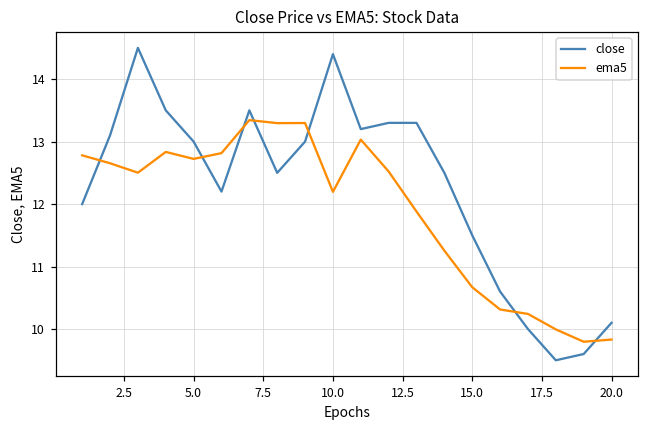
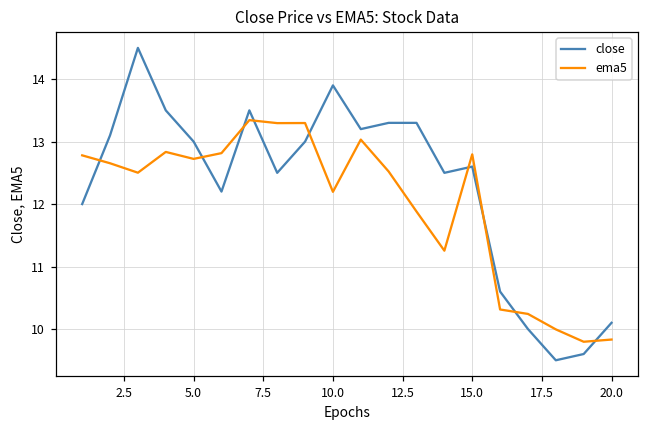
close, 10.0: 14.4 -> 13.9
close, 15.0: 11.5 -> 12.6
ema5, 15.0: 10.7 -> 12.8
